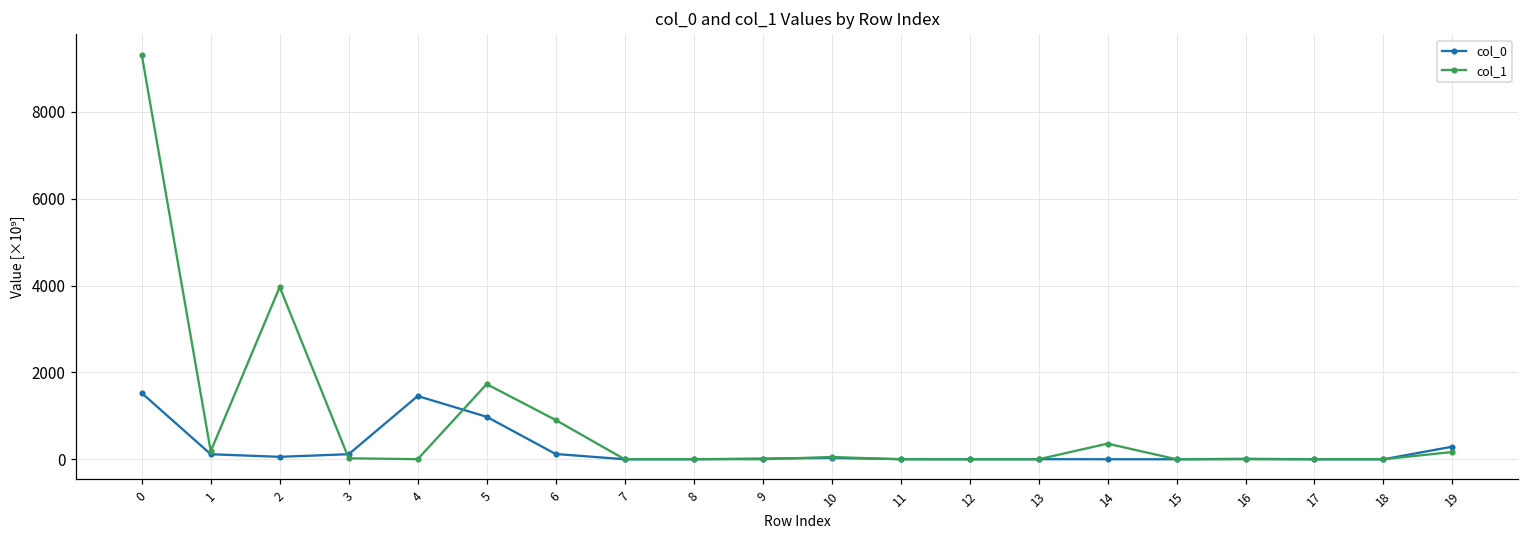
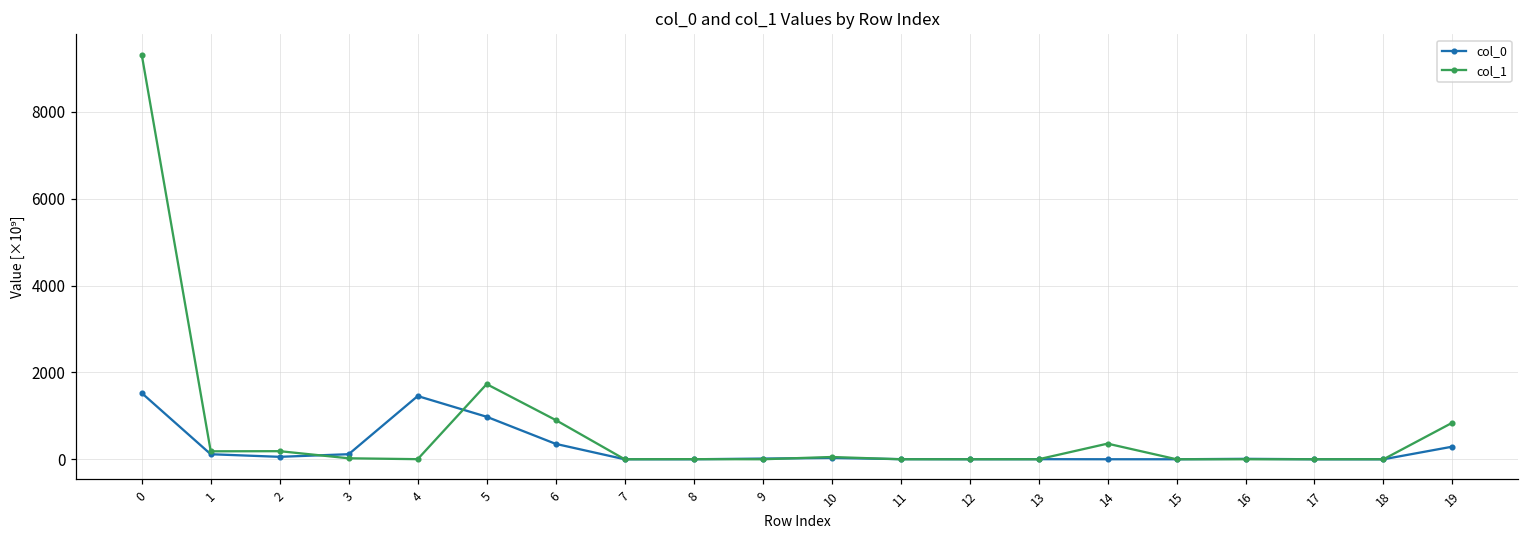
col_1, 2: 4000 -> 200
col_0, 6: 100 -> 400
col_1, 19: 200 -> 800
